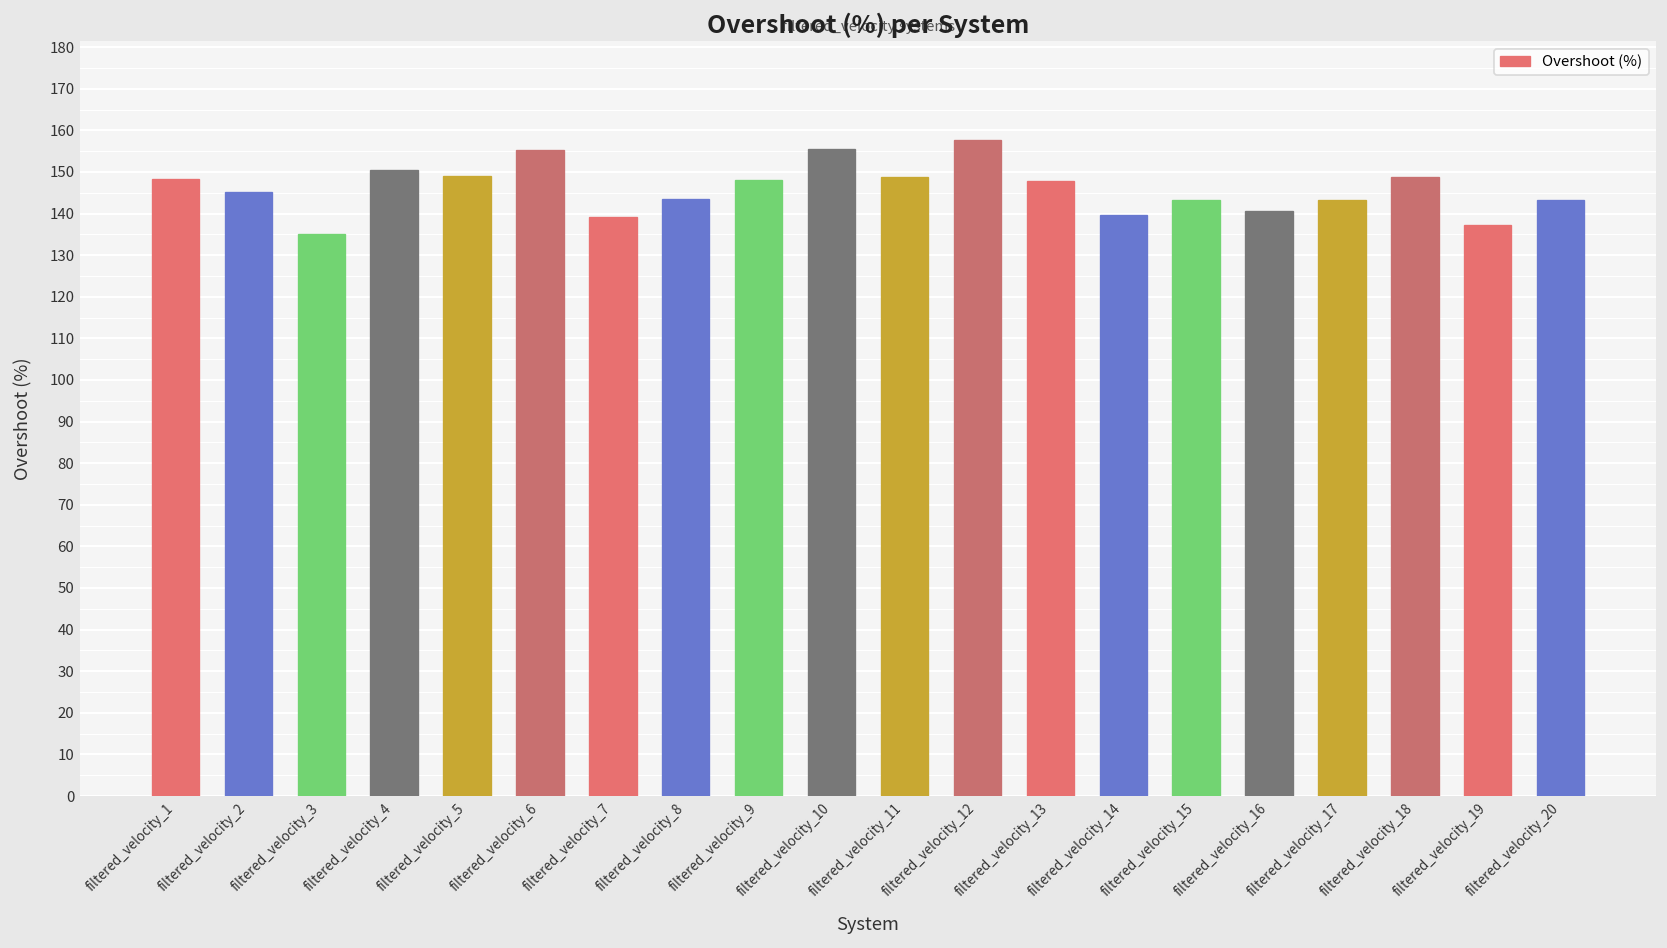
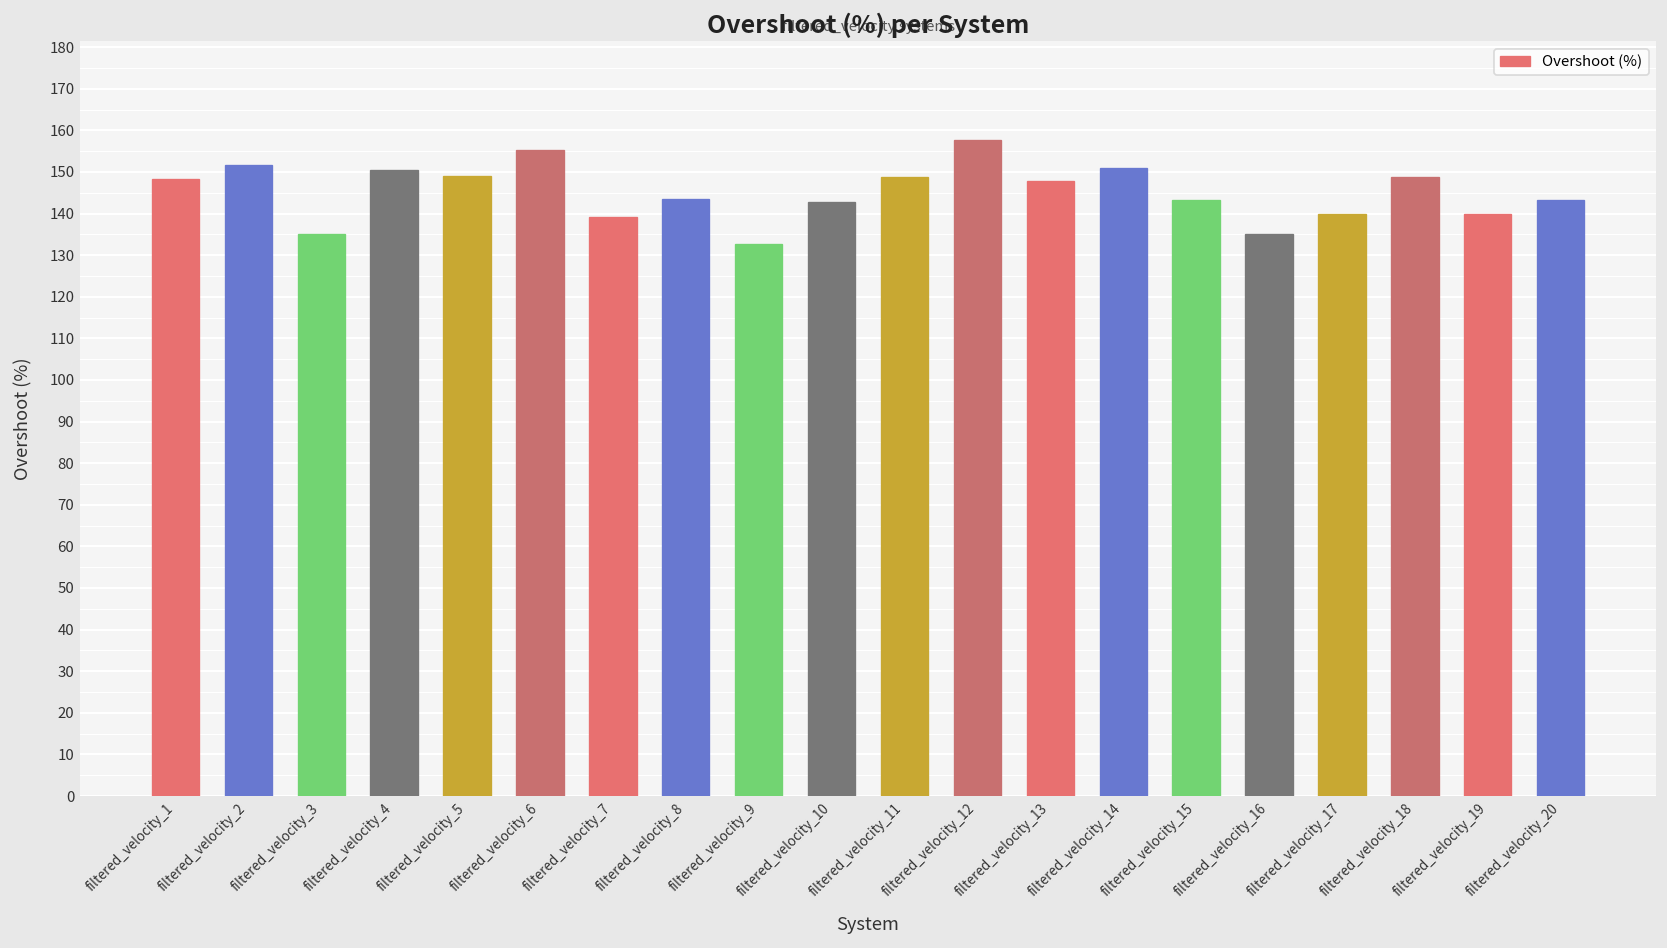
filtered_velocity_2: 145 -> 152
filtered_velocity_9: 148 -> 133
filtered_velocity_10: 156 -> 143
filtered_velocity_14: 140 -> 151
filtered_velocity_16: 141 -> 135
filtered_velocity_17: 143 -> 140
filtered_velocity_19: 137 -> 140
